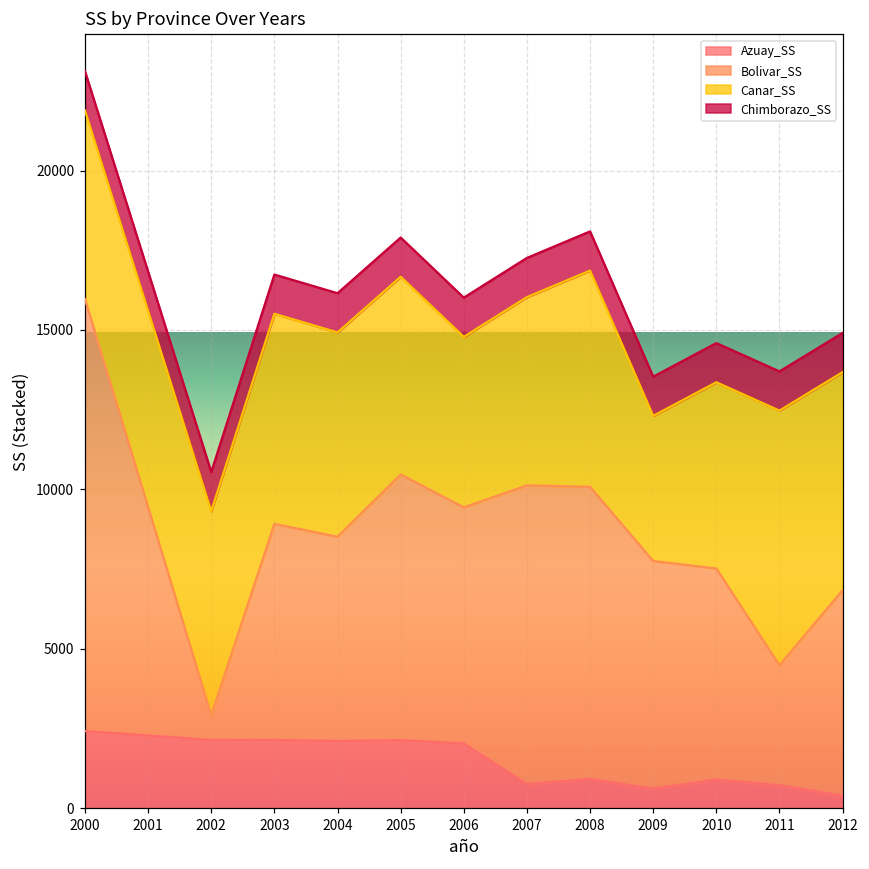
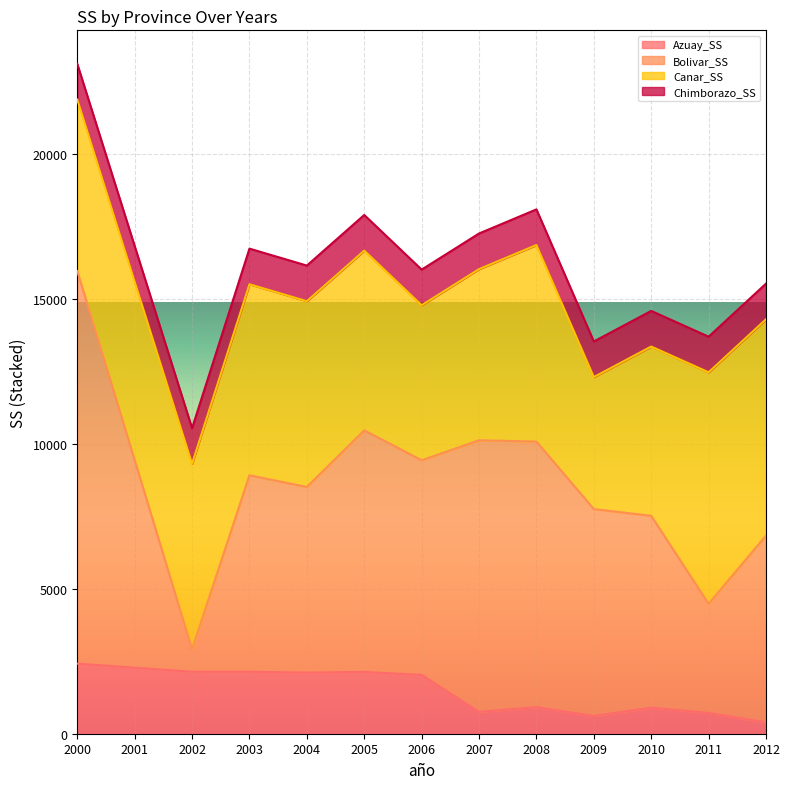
Canar_SS, 2012: 6800 -> 7500
